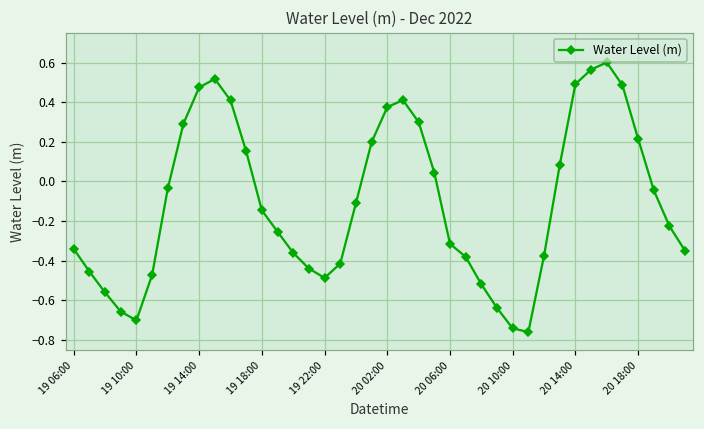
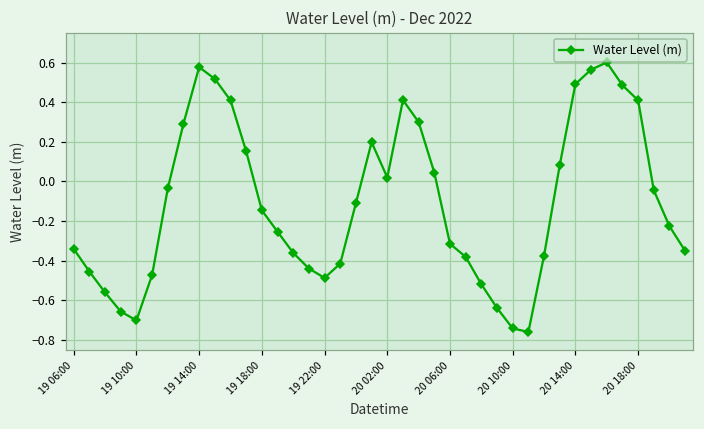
19 14:00: 0.47 -> 0.58
20 02:00: 0.38 -> 0.02
20 18:00: 0.22 -> 0.41
